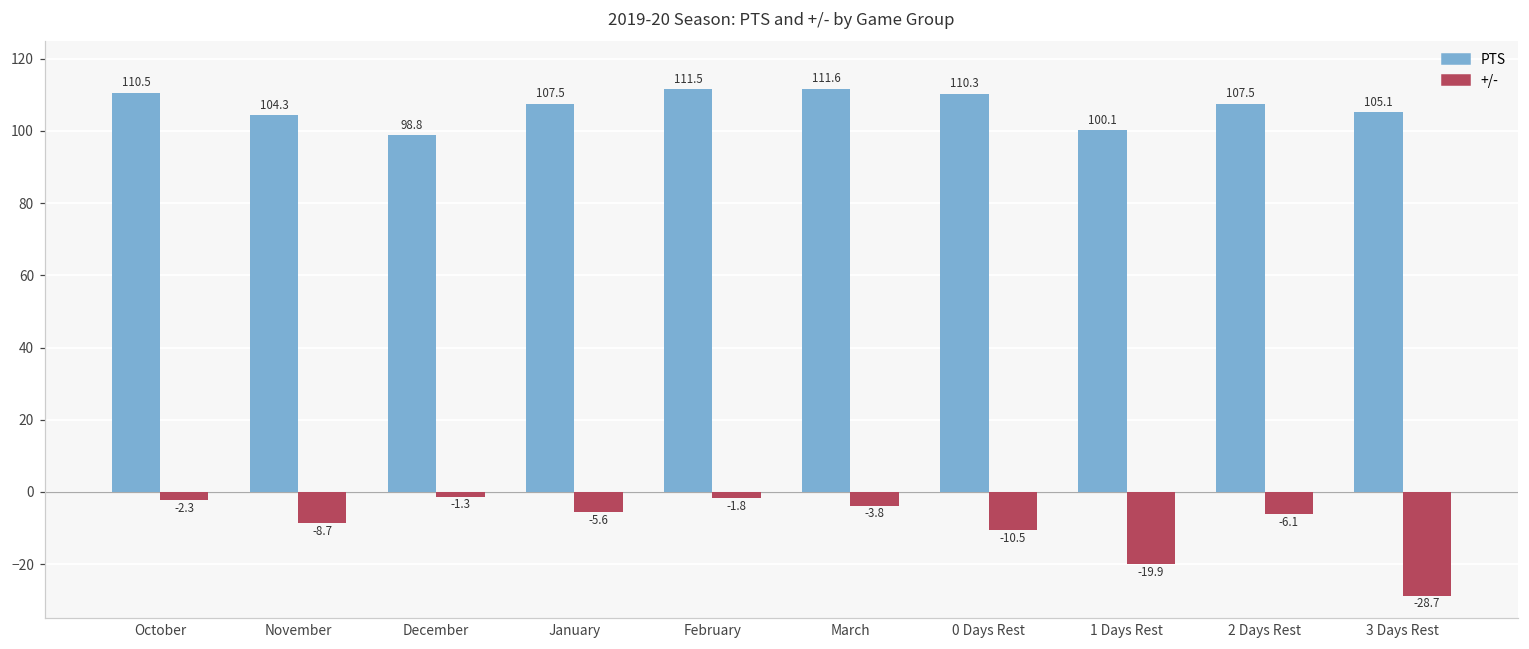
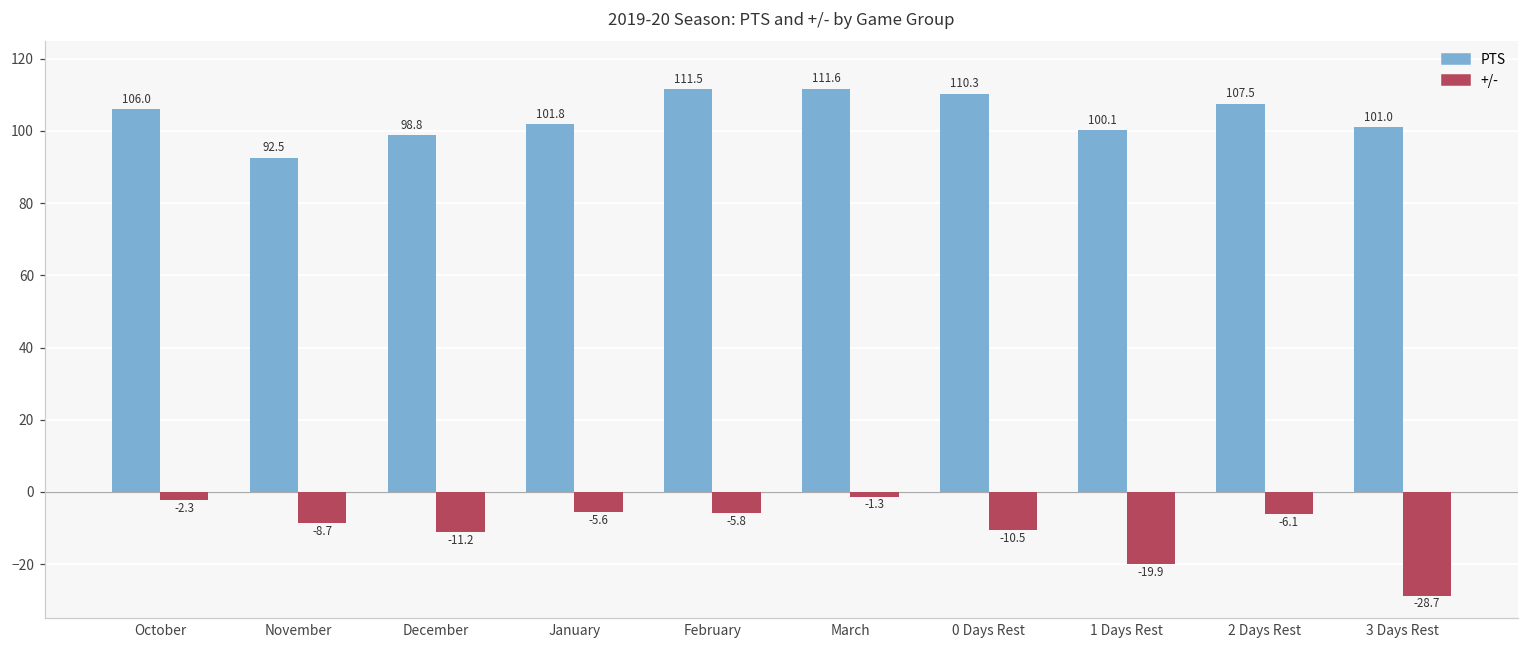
PTS, October: 110.5 -> 106.0
PTS, November: 104.3 -> 92.5
+/-, December: -1.3 -> -11.2
PTS, January: 107.5 -> 101.8
+/-, February: -1.8 -> -5.8
+/-, March: -3.8 -> -1.3
PTS, 3 Days Rest: 105.1 -> 101.0
